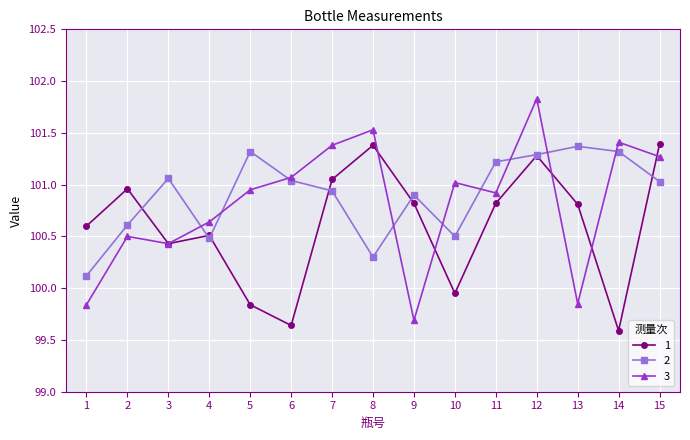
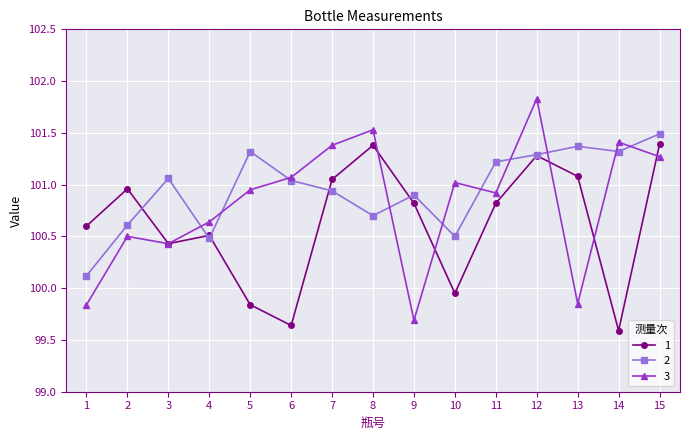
2, 8: 100.3 -> 100.7
1, 13: 100.81 -> 101.08
2, 15: 101.03 -> 101.49
